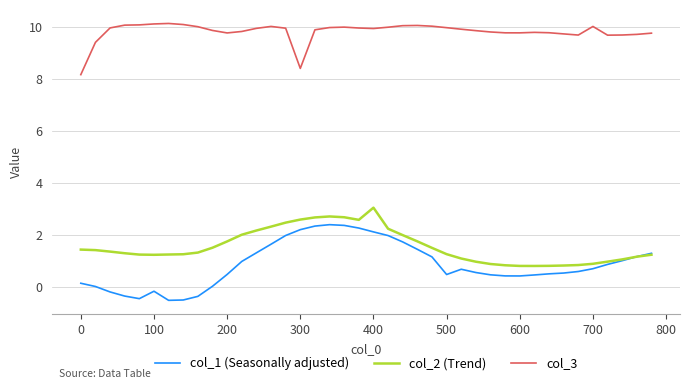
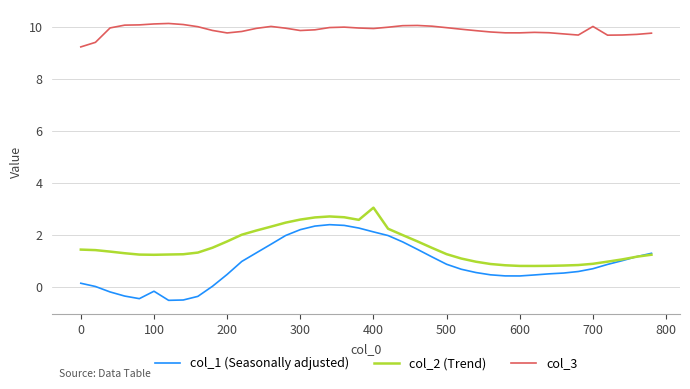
col_3, 0: 8.2 -> 9.2
col_3, 300: 8.4 -> 9.9
col_1 (Seasonally adjusted), 500: 0.5 -> 0.9
